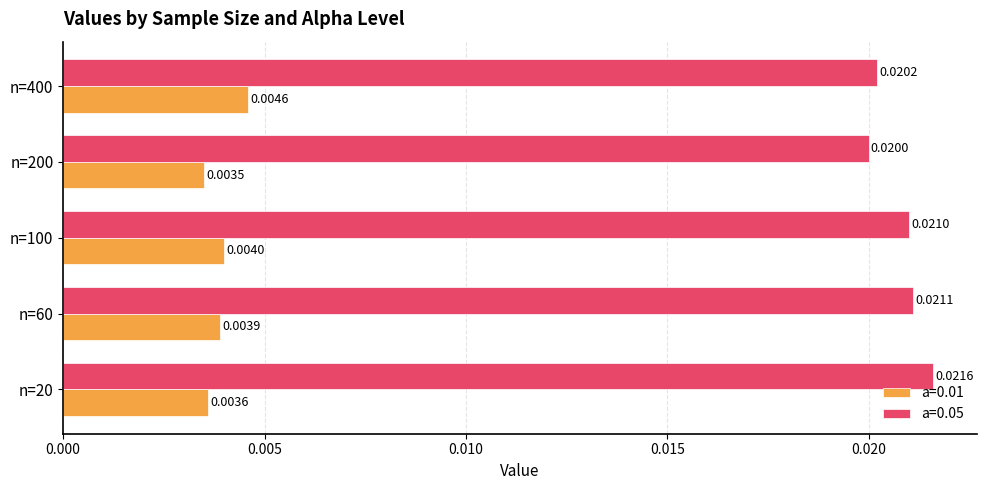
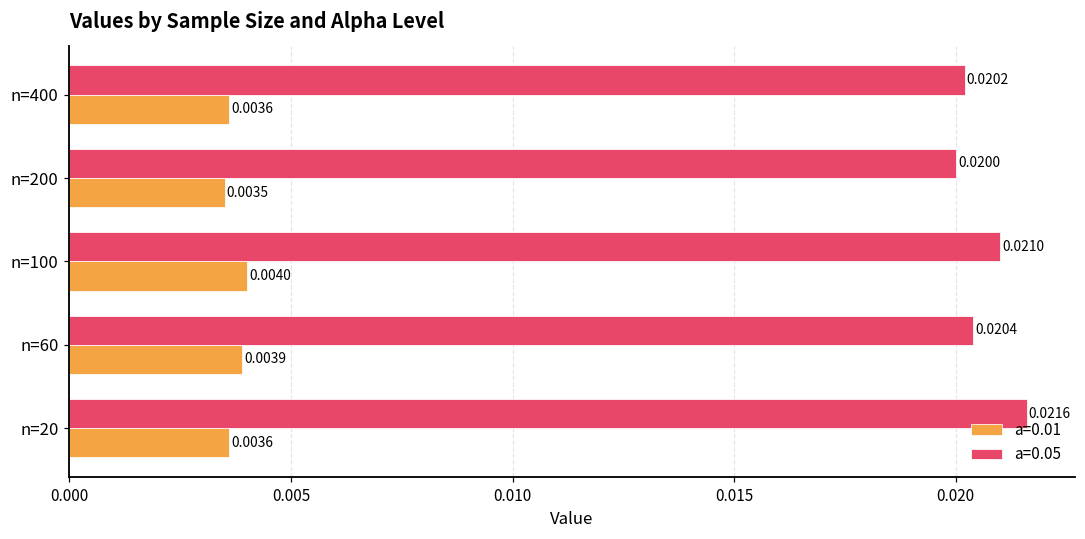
a=0.01, n=400: 0.0046 -> 0.0036
a=0.05, n=60: 0.0211 -> 0.0204
